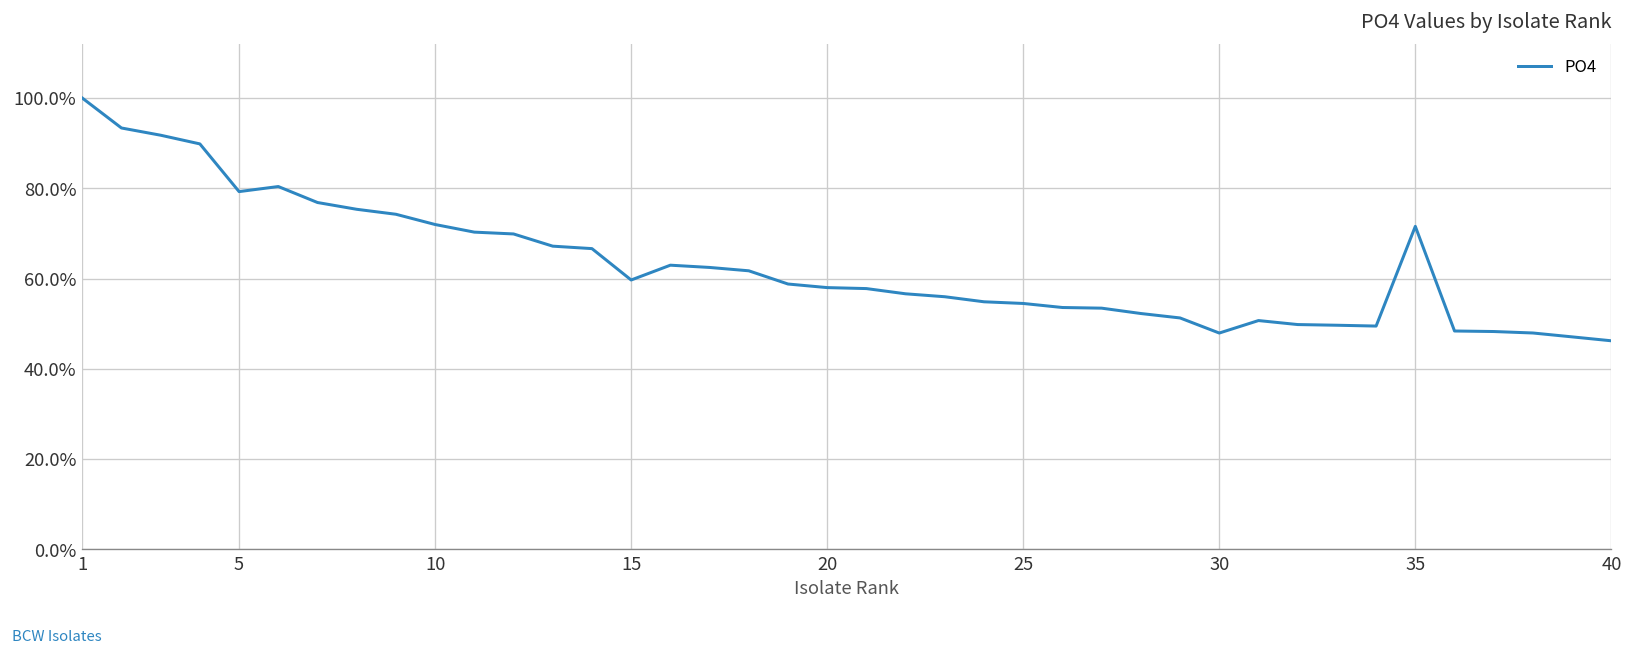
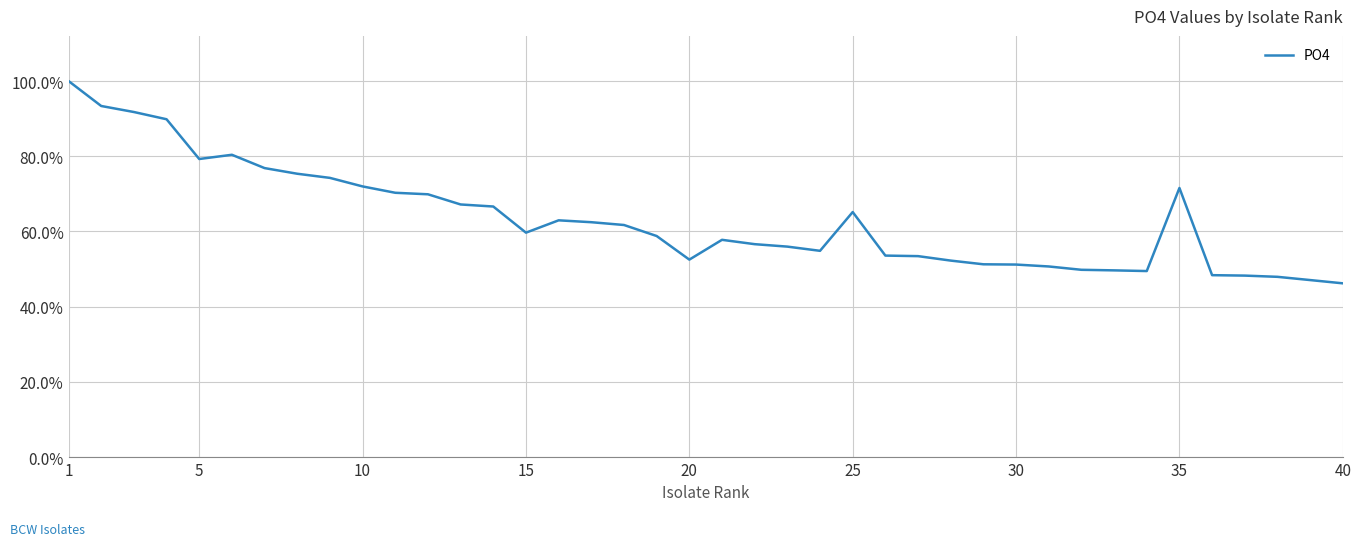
20: 58% -> 53%
25: 54% -> 65%
30: 48% -> 51%
